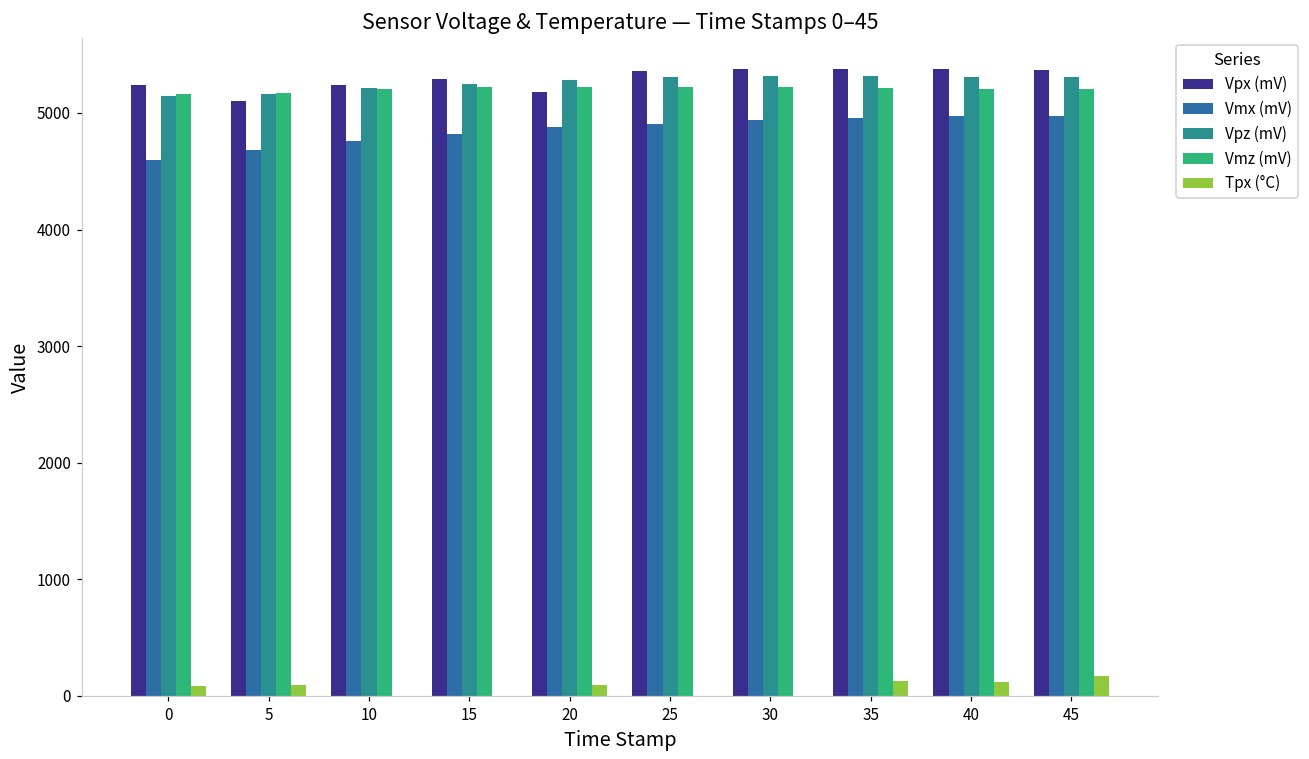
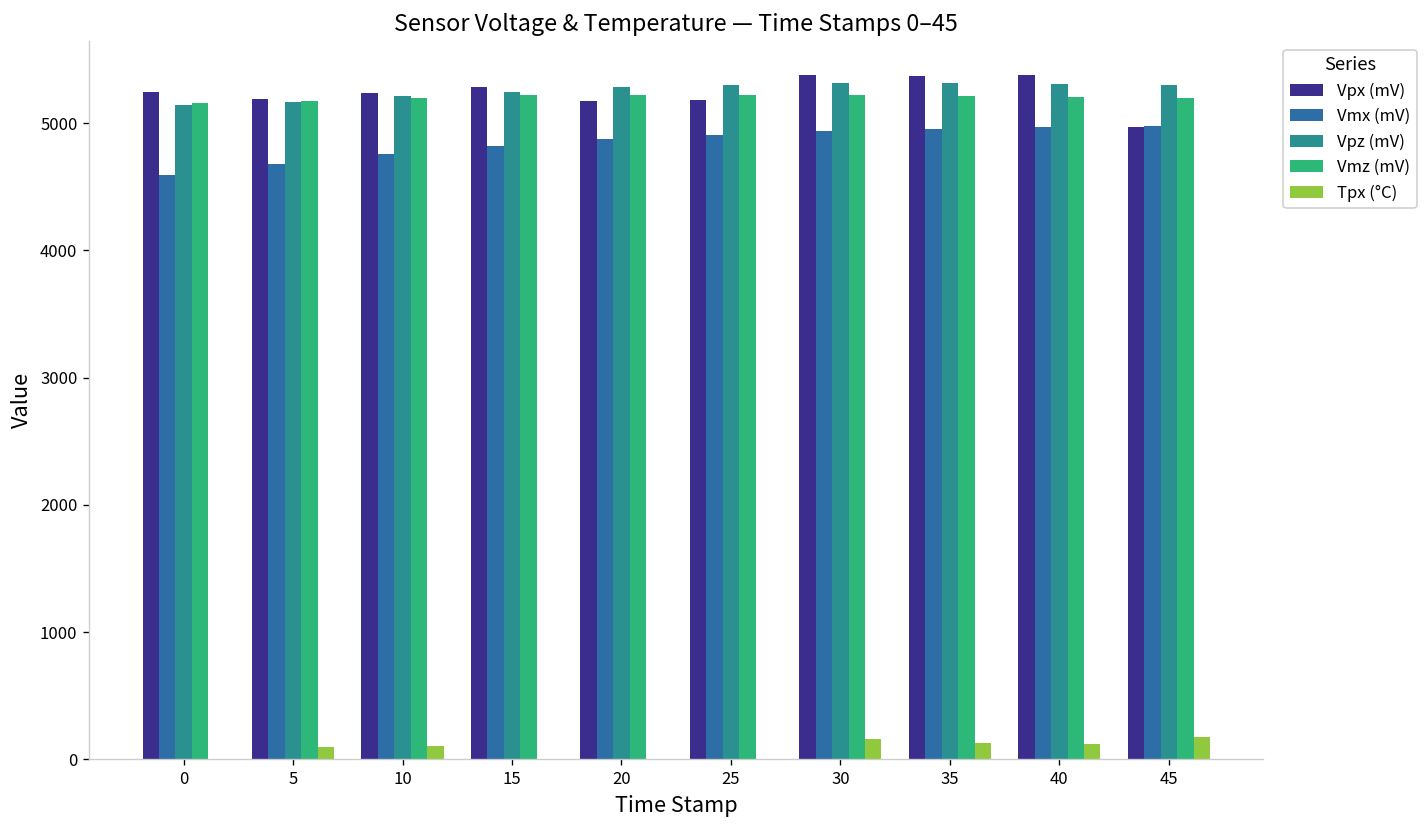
Tpx (°C), 0: 90 -> 0
Vpx (mV), 5: 5100 -> 5190
Tpx (°C), 10: 0 -> 100
Tpx (°C), 20: 90 -> 0
Vpx (mV), 25: 5360 -> 5180
Tpx (°C), 30: 0 -> 160
Vpx (mV), 45: 5360 -> 4970
